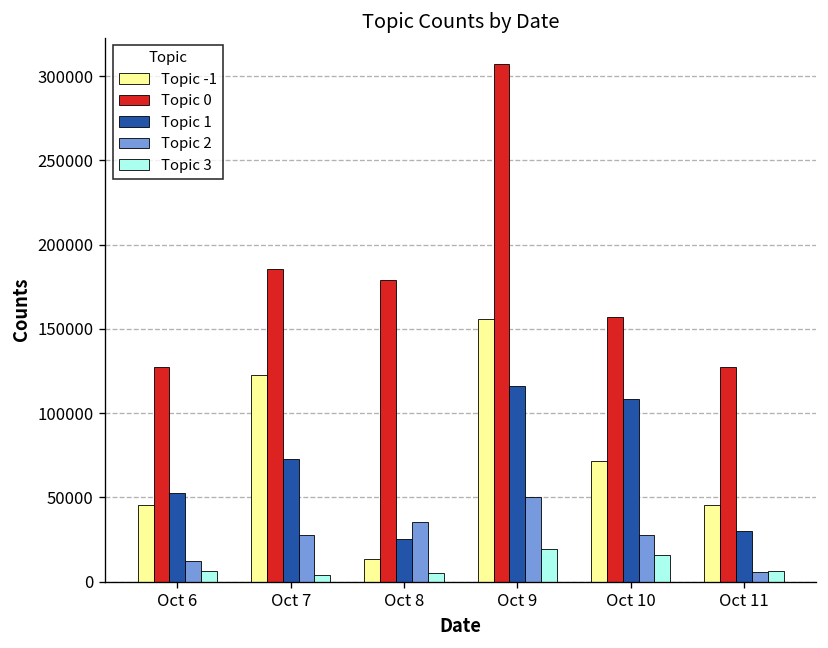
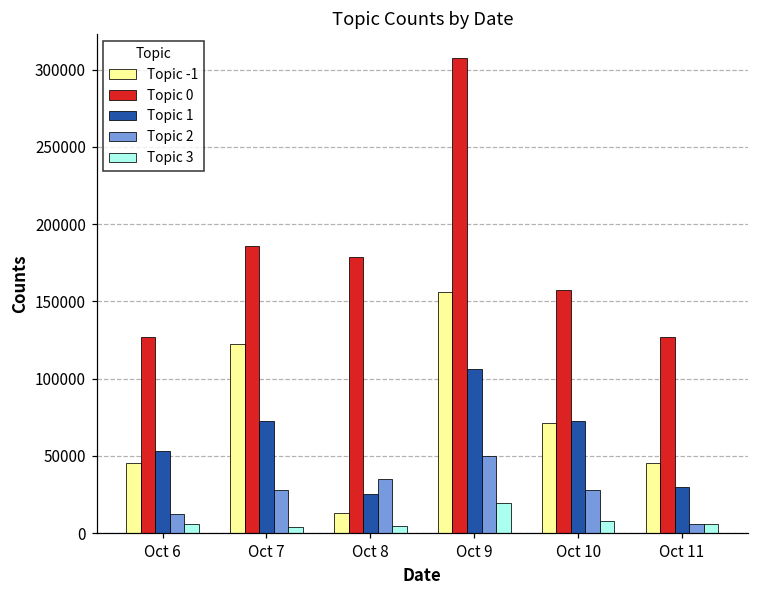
Topic 1, Oct 9: 116000 -> 106000
Topic 1, Oct 10: 109000 -> 73000
Topic 3, Oct 10: 16000 -> 8000
